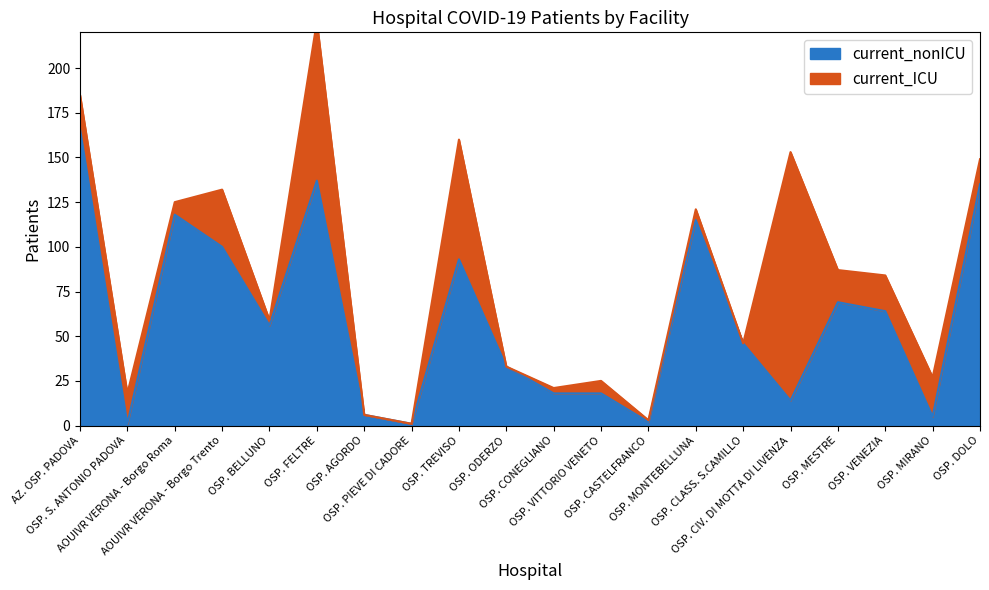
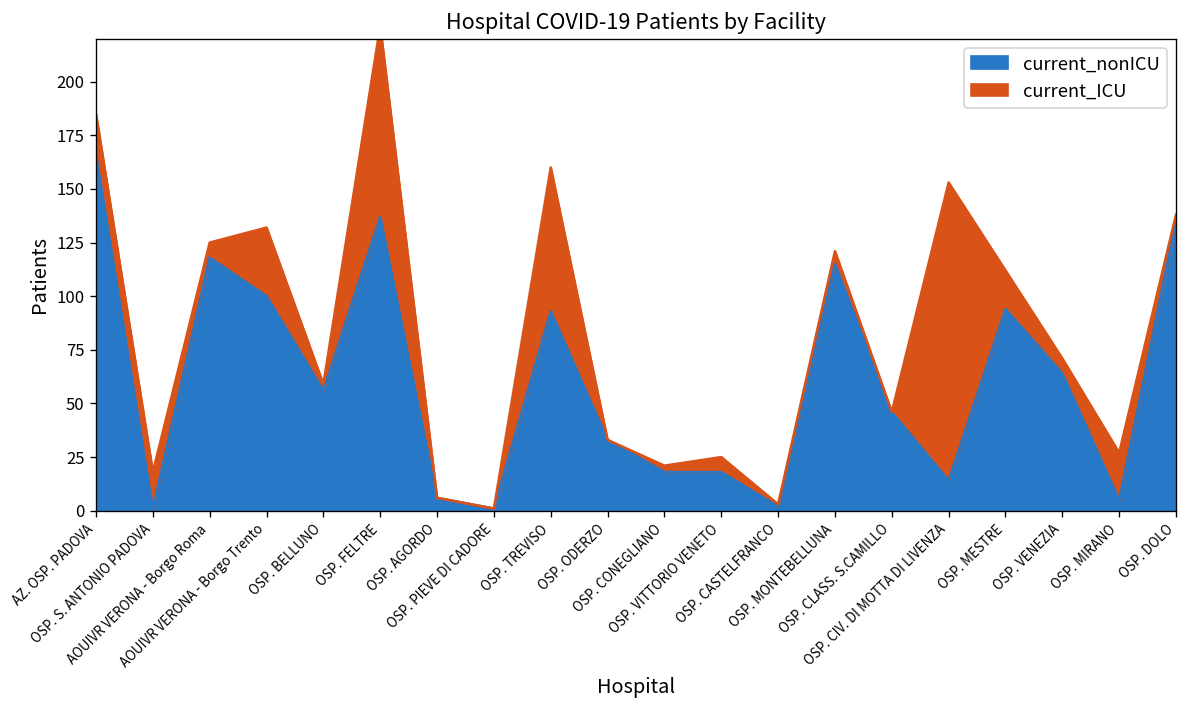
current_nonICU, OSP. MESTRE: 69 -> 94
current_ICU, OSP. VENEZIA: 20 -> 7
current_ICU, OSP. DOLO: 14 -> 3
